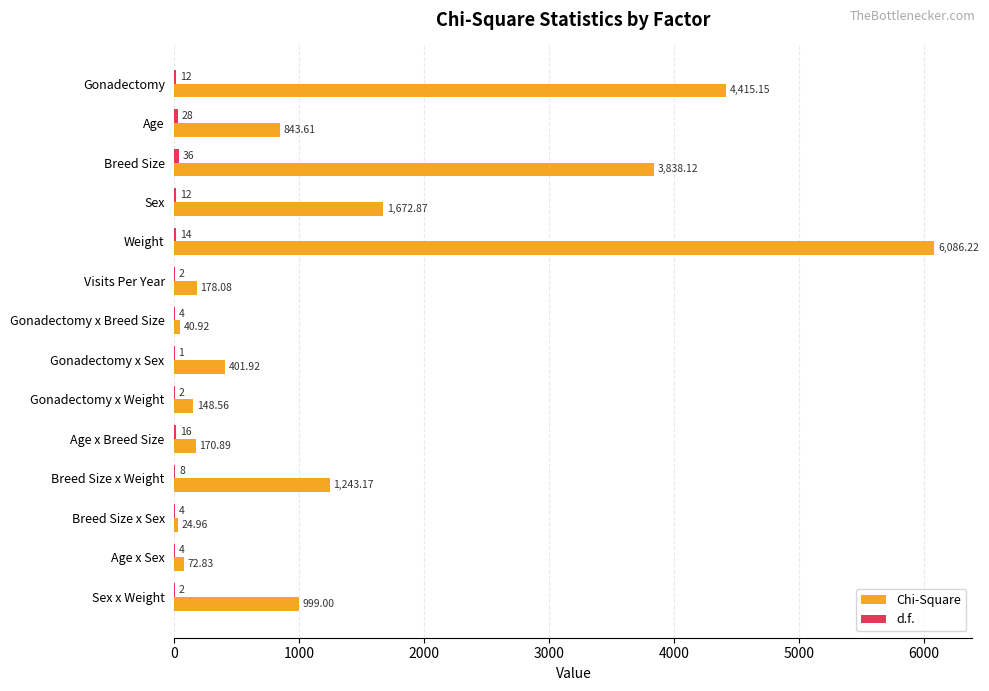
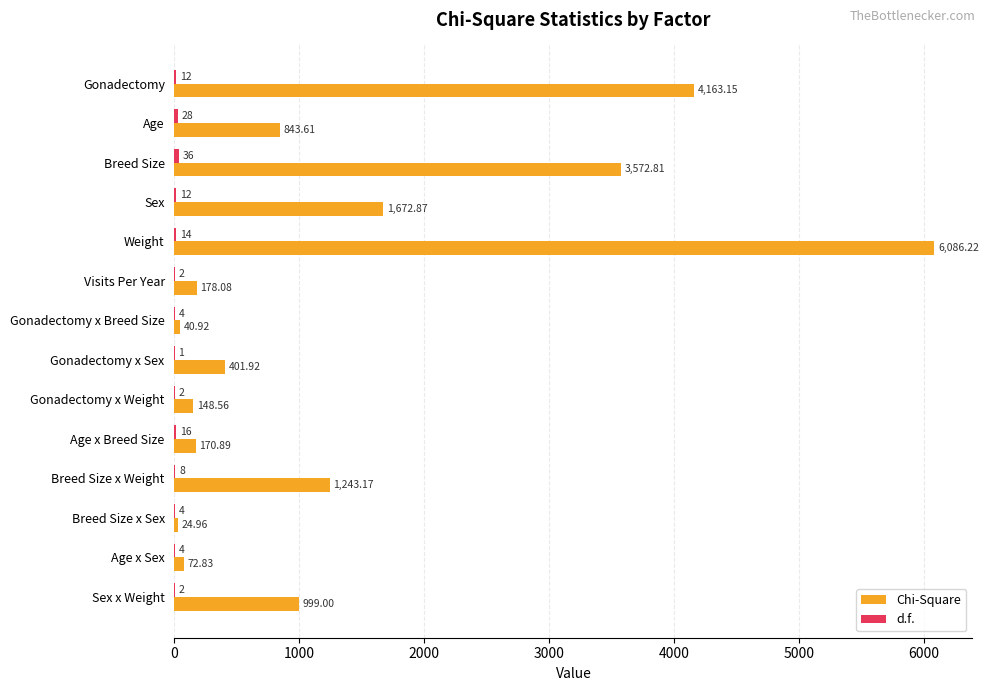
Chi-Square, Gonadectomy: 4,415.15 -> 4,163.15
Chi-Square, Breed Size: 3,838.12 -> 3,572.81
